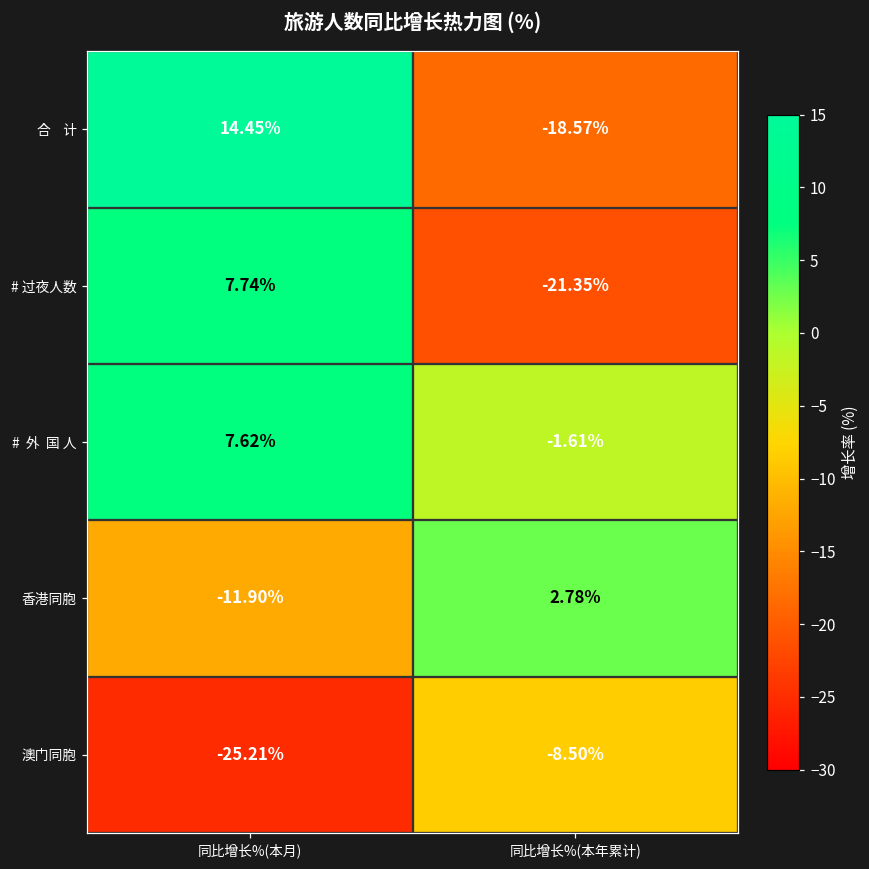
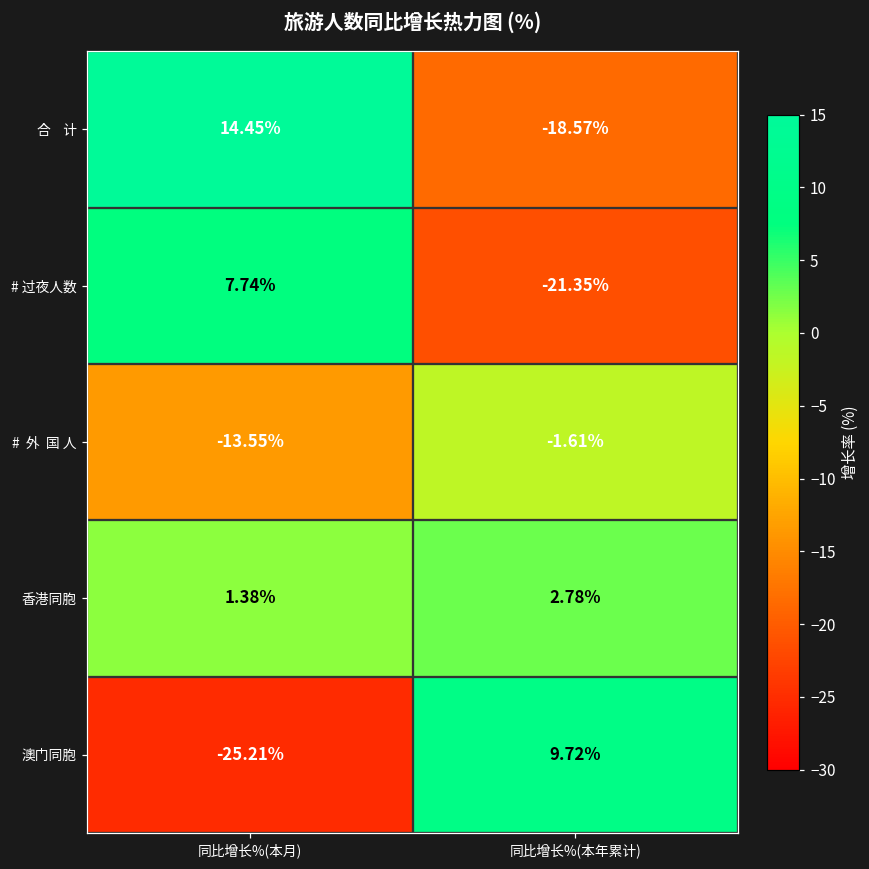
# 外 国 人, 同比增长%(本月): 7.62% -> -13.55%
香港同胞, 同比增长%(本月): -11.90% -> 1.38%
澳门同胞, 同比增长%(本年累计): -8.50% -> 9.72%
